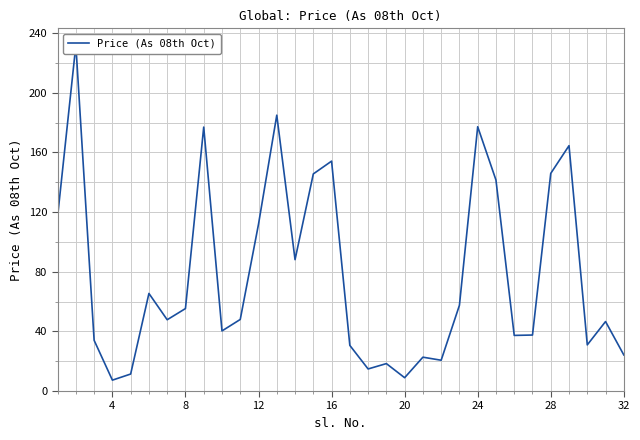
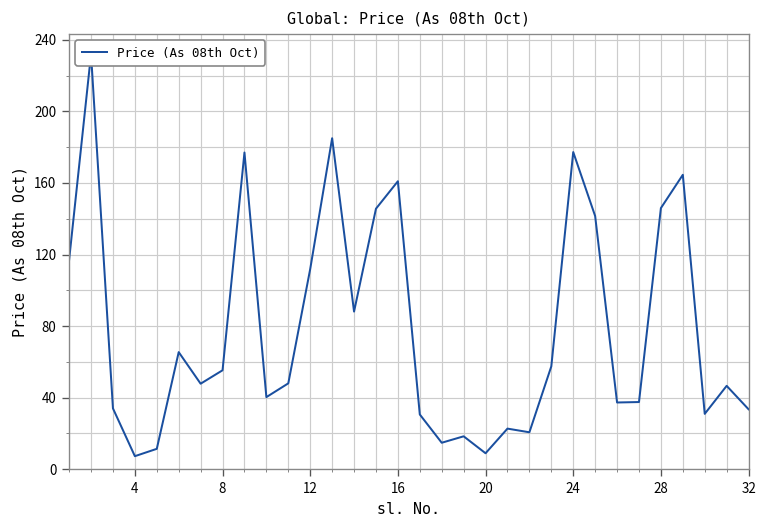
16: 154 -> 161
32: 24 -> 34
